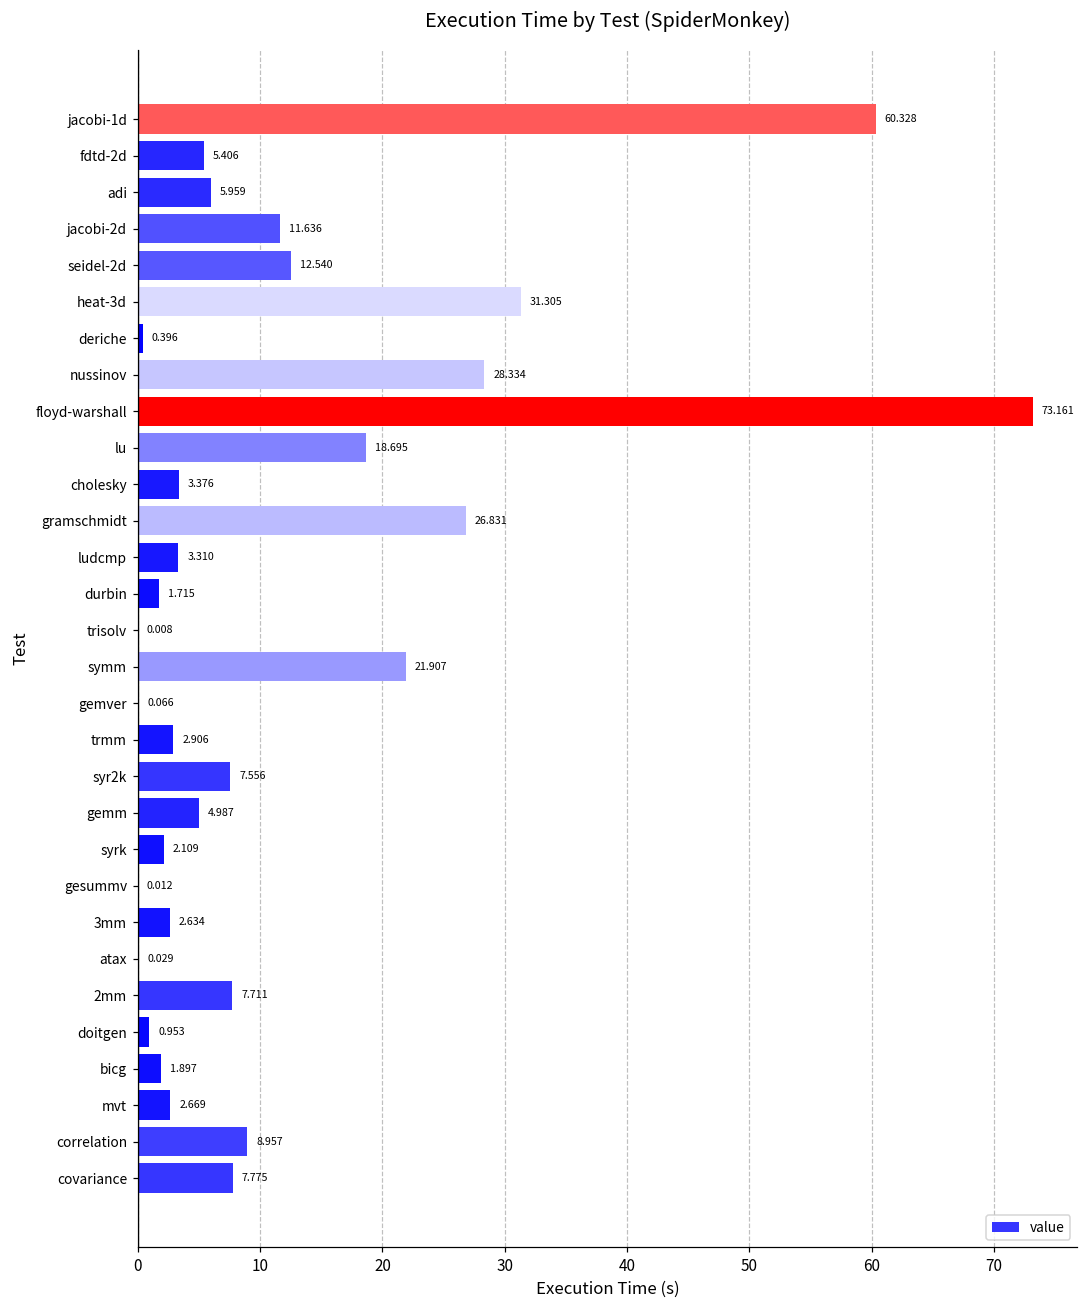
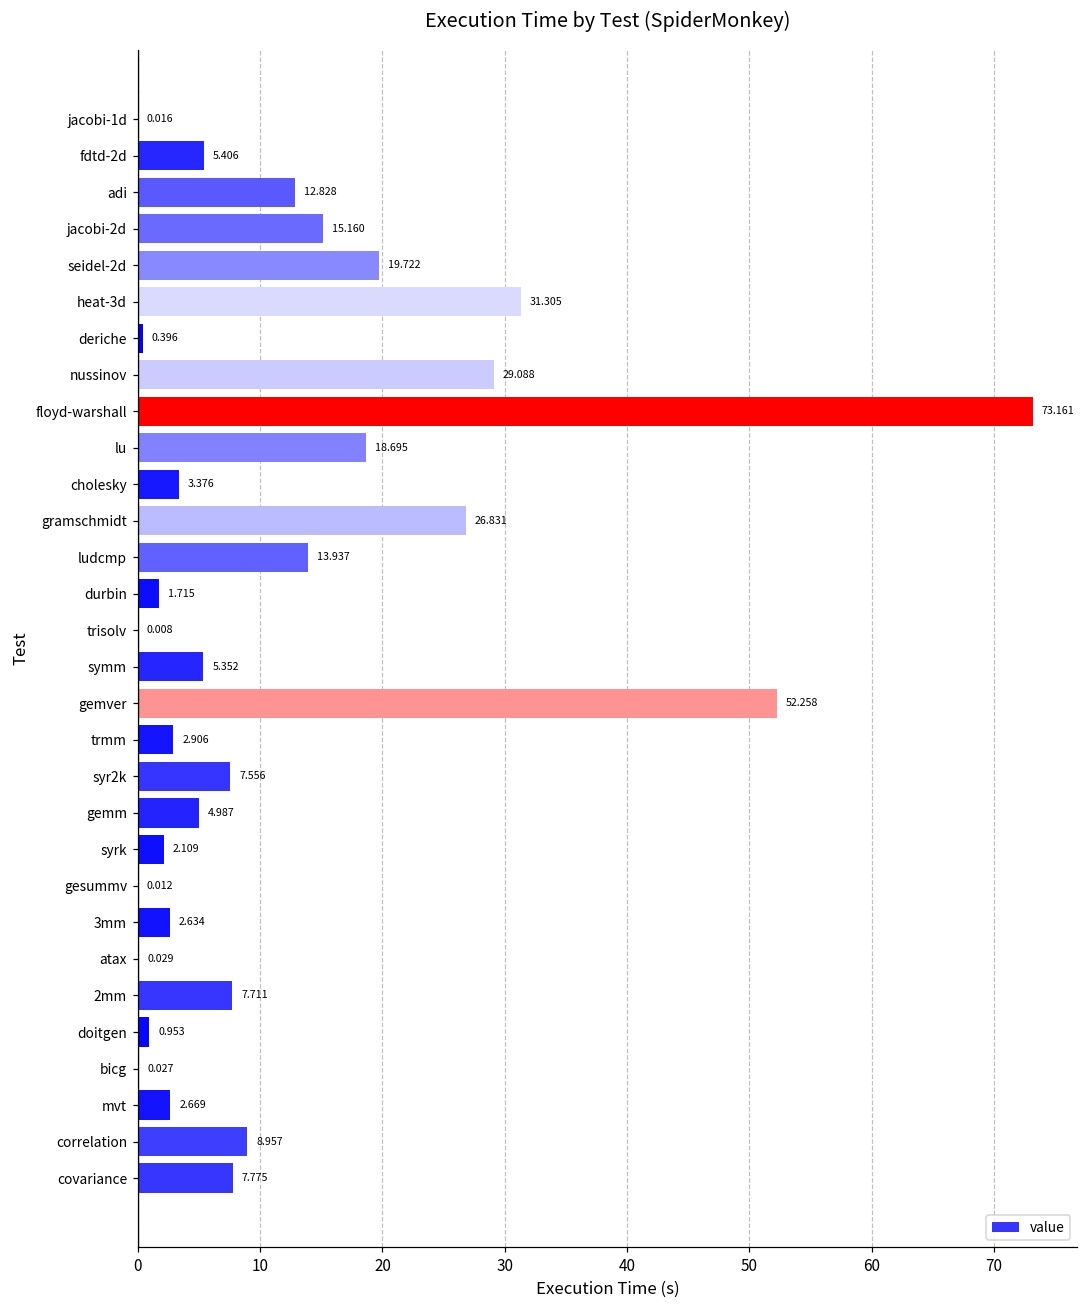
jacobi-1d: 60.328 -> 0.016
adi: 5.959 -> 12.828
jacobi-2d: 11.636 -> 15.160
seidel-2d: 12.540 -> 19.722
nussinov: 28.334 -> 29.088
ludcmp: 3.310 -> 13.937
symm: 21.907 -> 5.352
gemver: 0.066 -> 52.258
bicg: 1.897 -> 0.027
